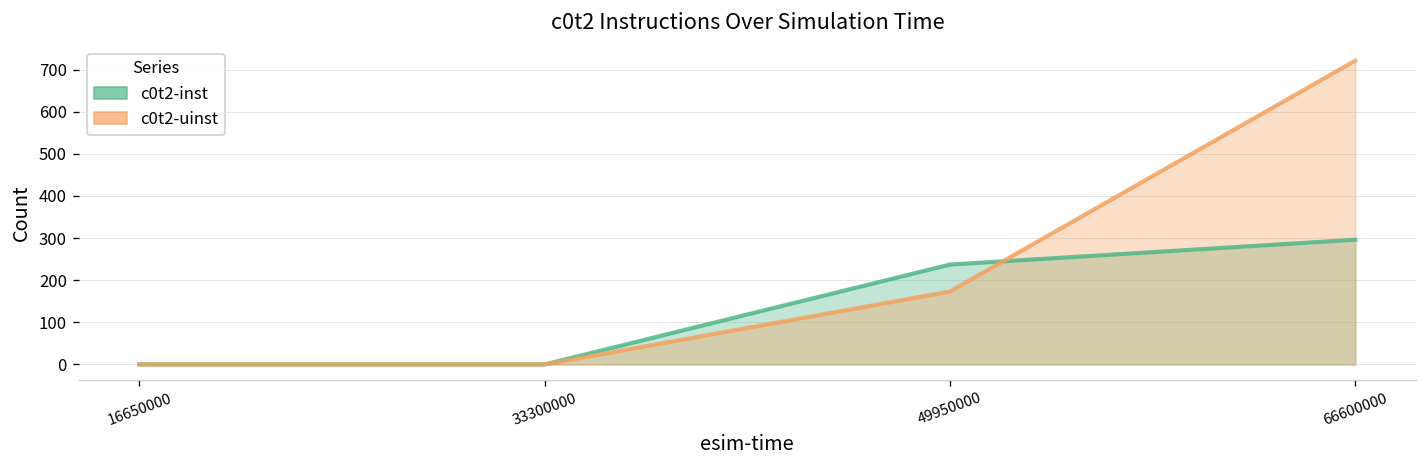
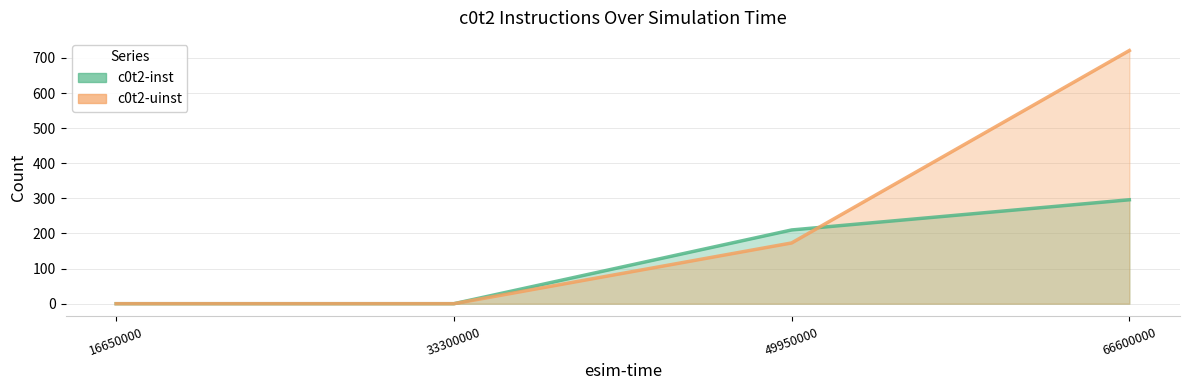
c0t2-inst, 49950000: 240 -> 210
